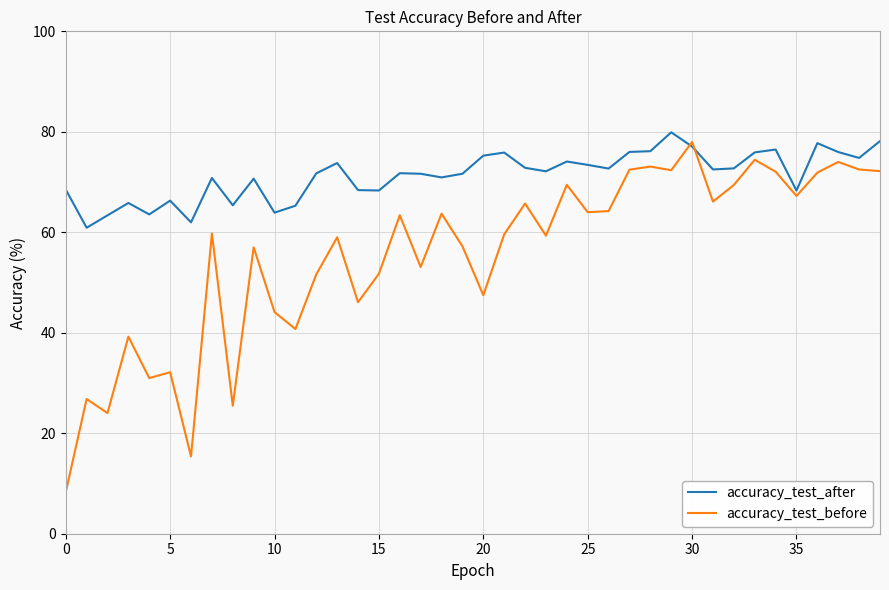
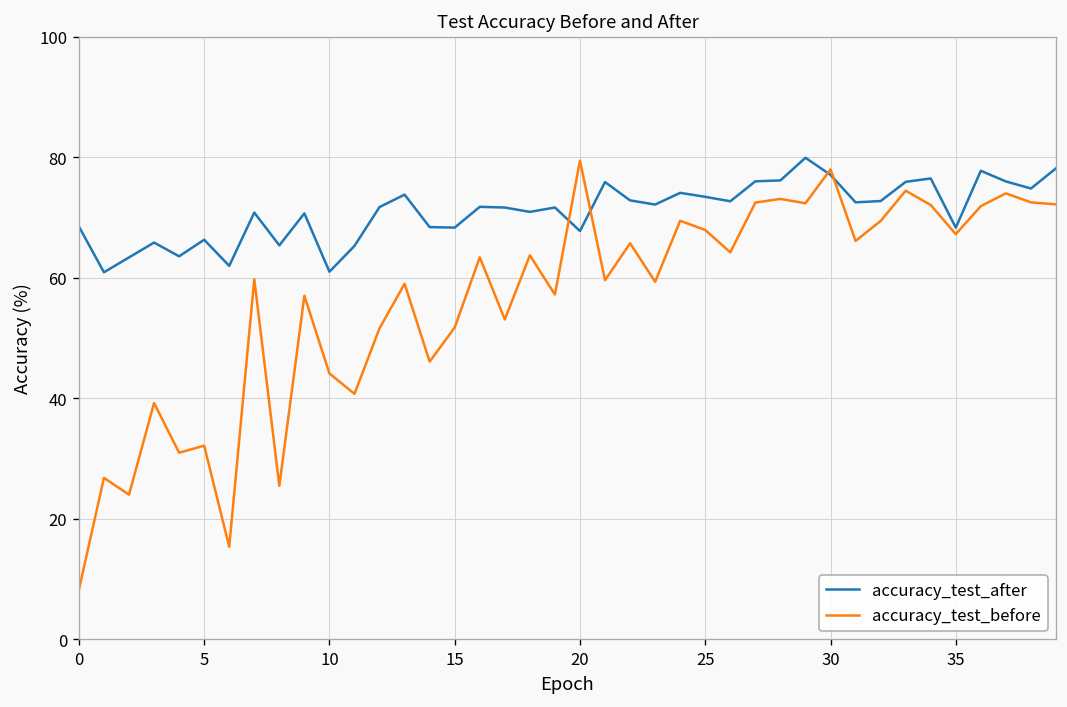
accuracy_test_after, 10: 64 -> 61
accuracy_test_after, 20: 75 -> 68
accuracy_test_before, 20: 47 -> 79
accuracy_test_before, 25: 64 -> 68
